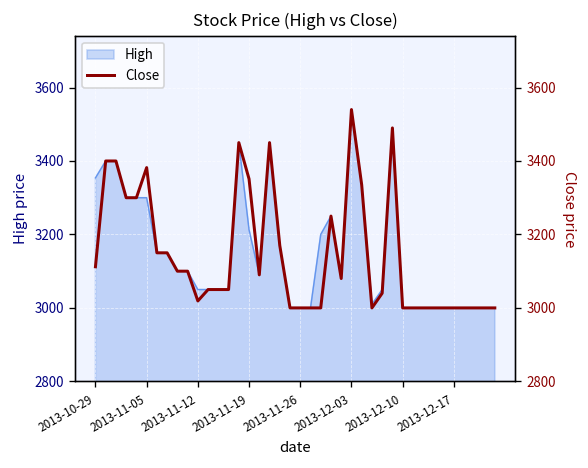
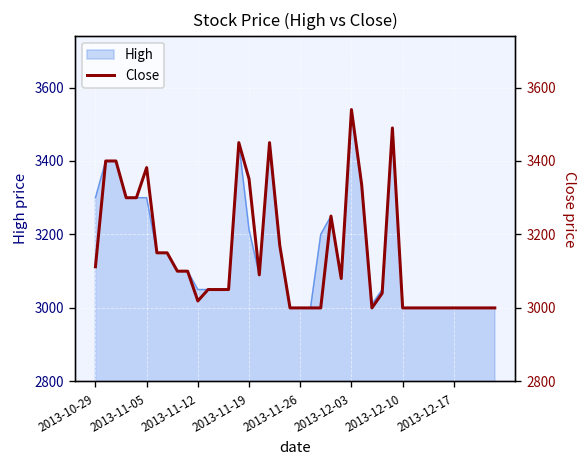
High, 2013-10-29: 3350 -> 3300
